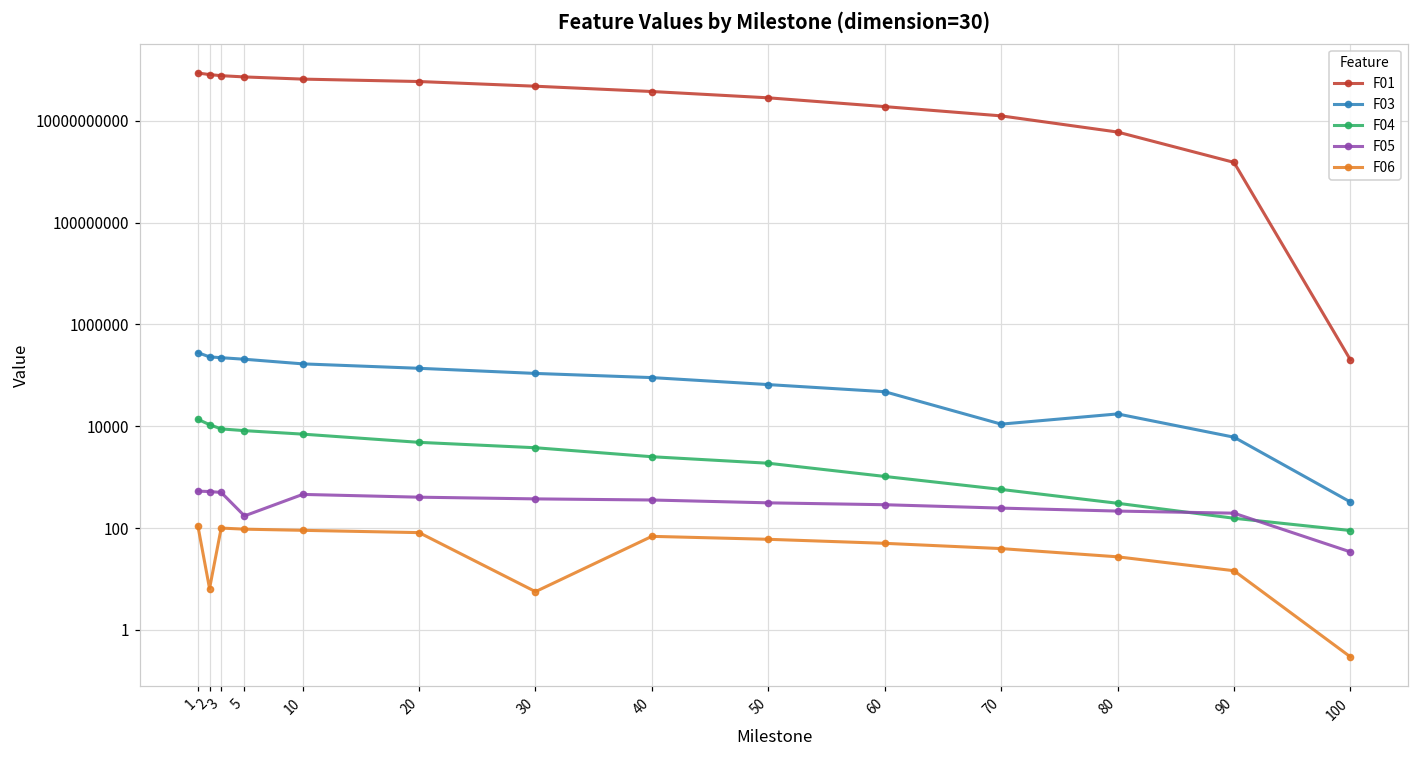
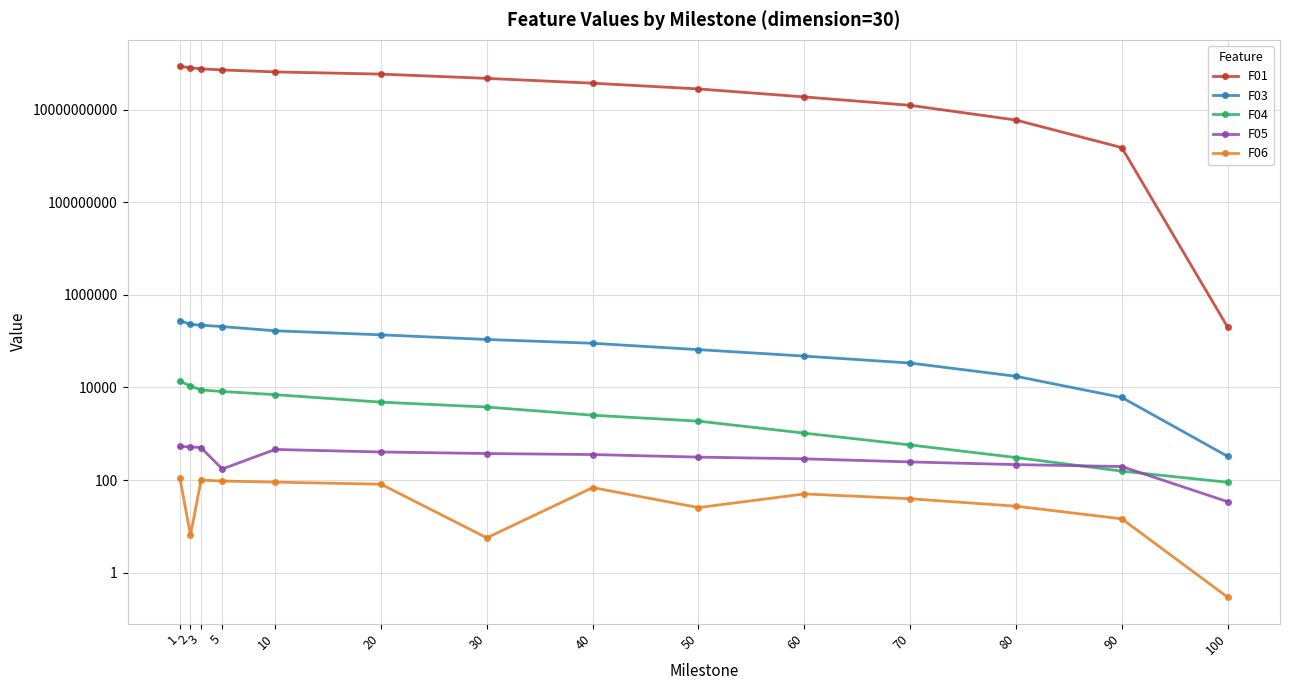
F06, 50: 60 -> 30
F03, 70: 11000 -> 30000
